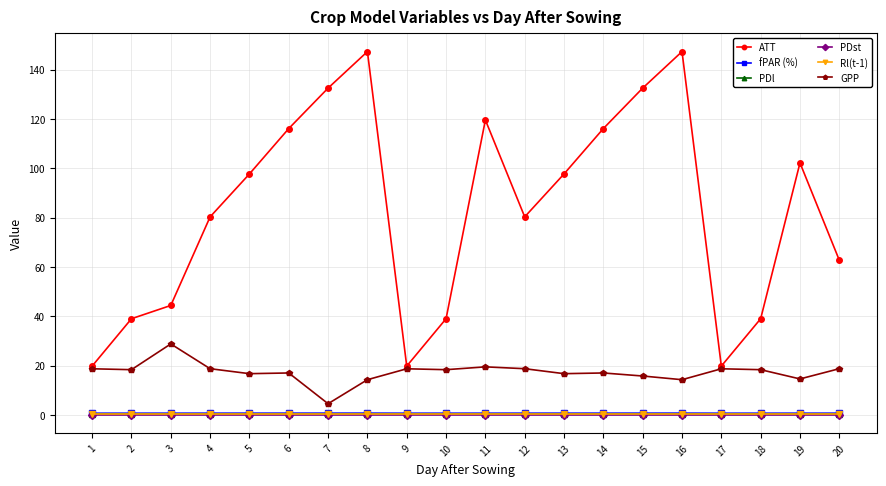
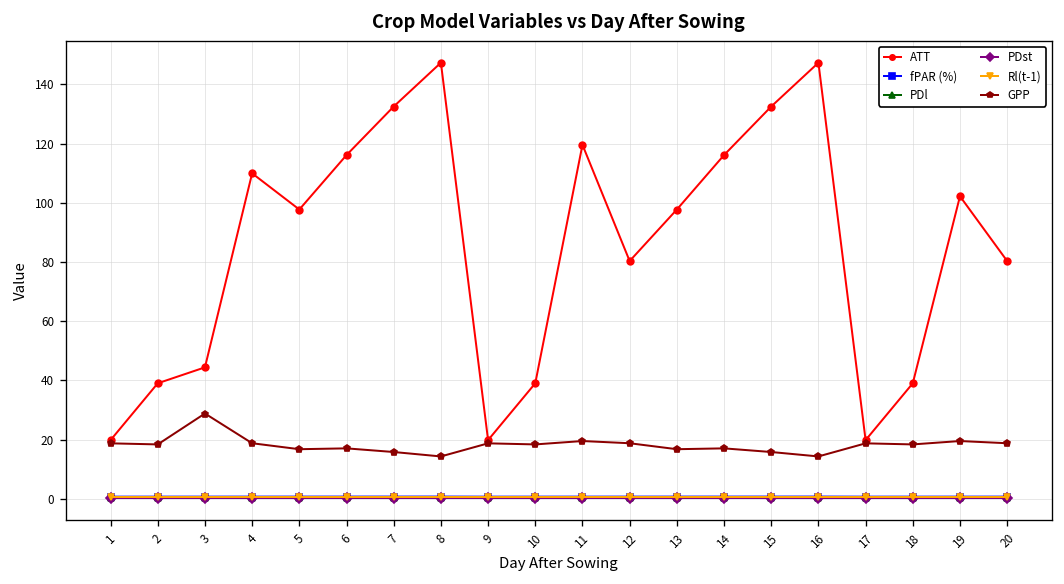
ATT, 4: 80 -> 110
GPP, 7: 5 -> 16
GPP, 19: 15 -> 20
ATT, 20: 63 -> 80
